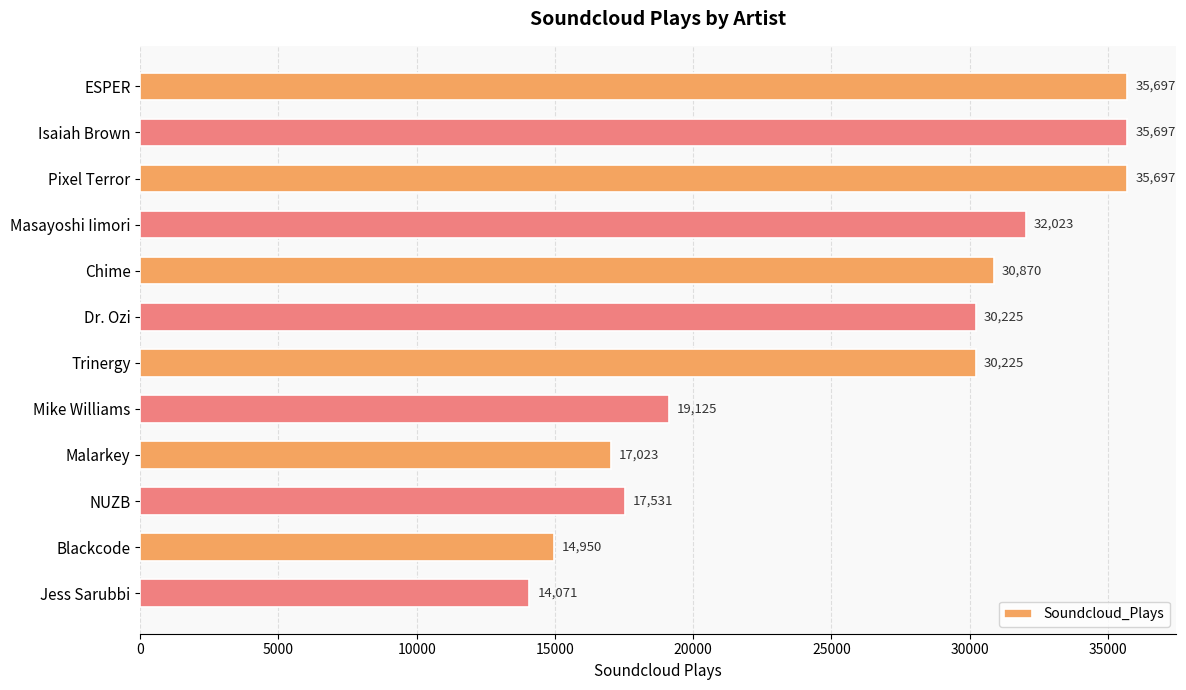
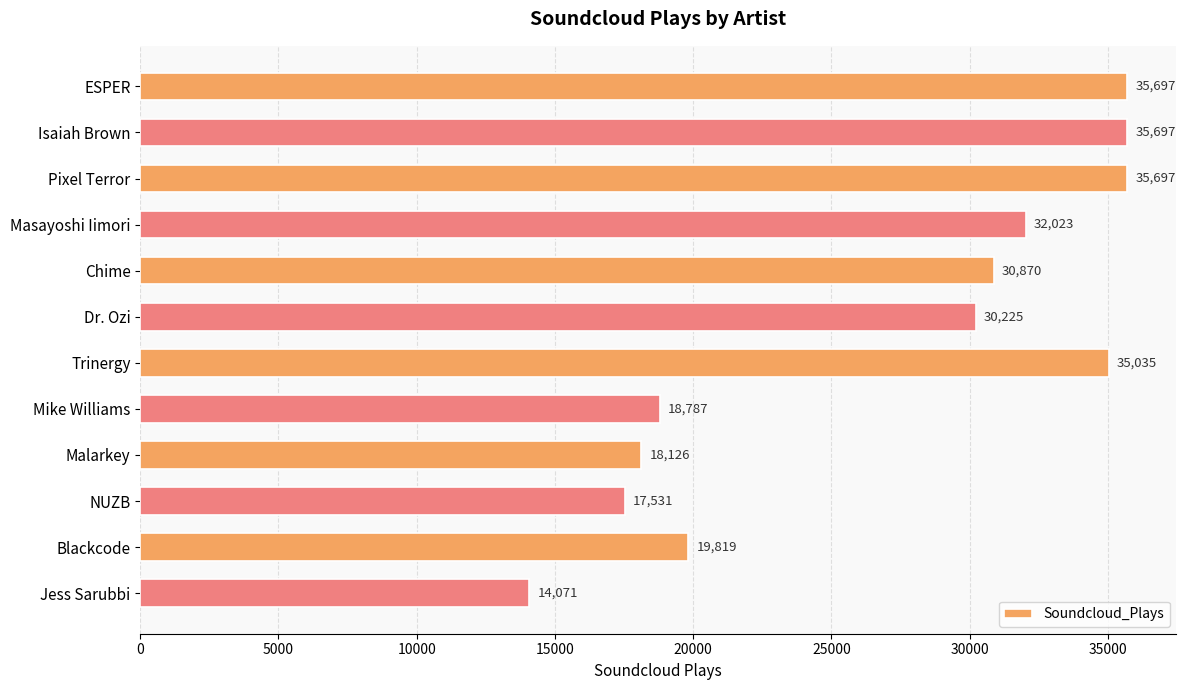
Trinergy: 30,225 -> 35,035
Mike Williams: 19,125 -> 18,787
Malarkey: 17,023 -> 18,126
Blackcode: 14,950 -> 19,819
